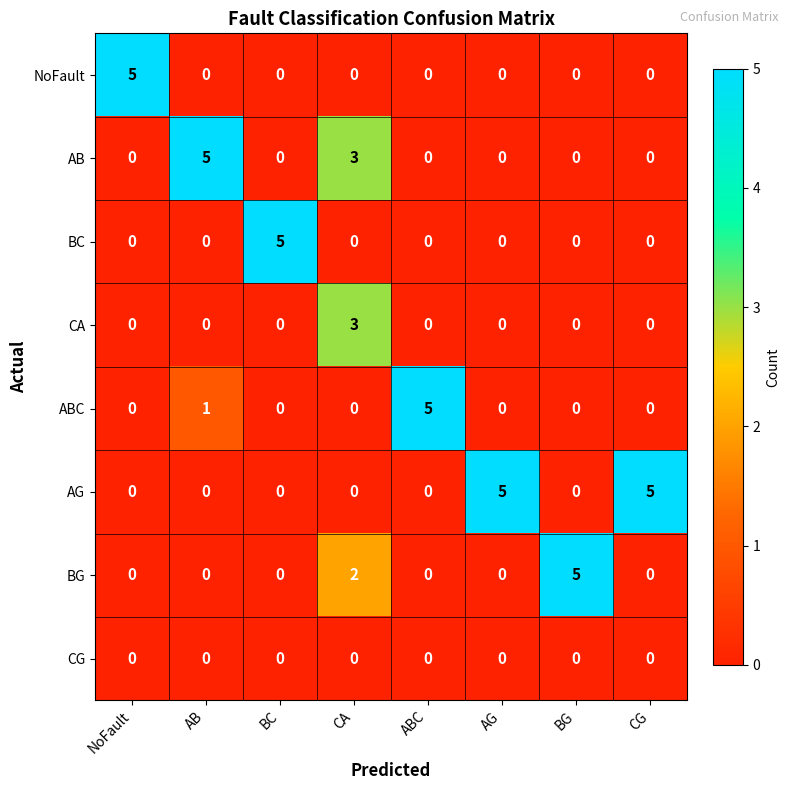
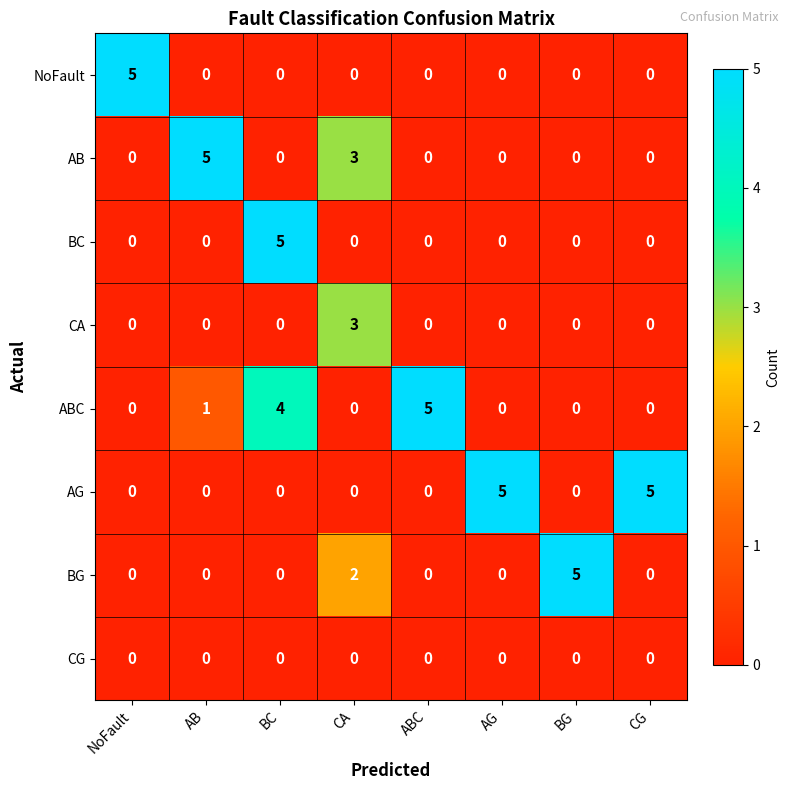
ABC, BC: 0 -> 4
